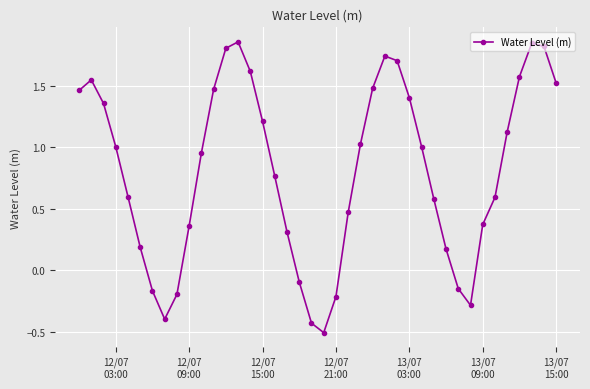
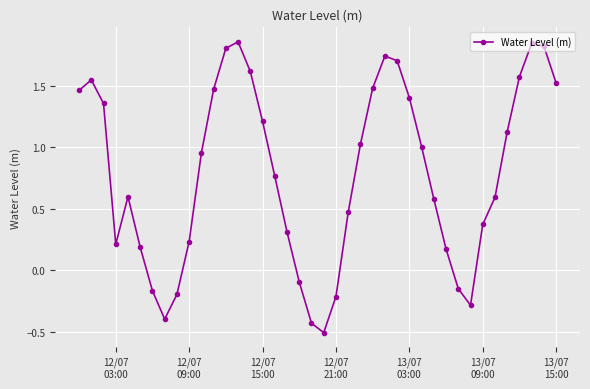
12/07 03:00: 1.00 -> 0.21
12/07 09:00: 0.36 -> 0.23
